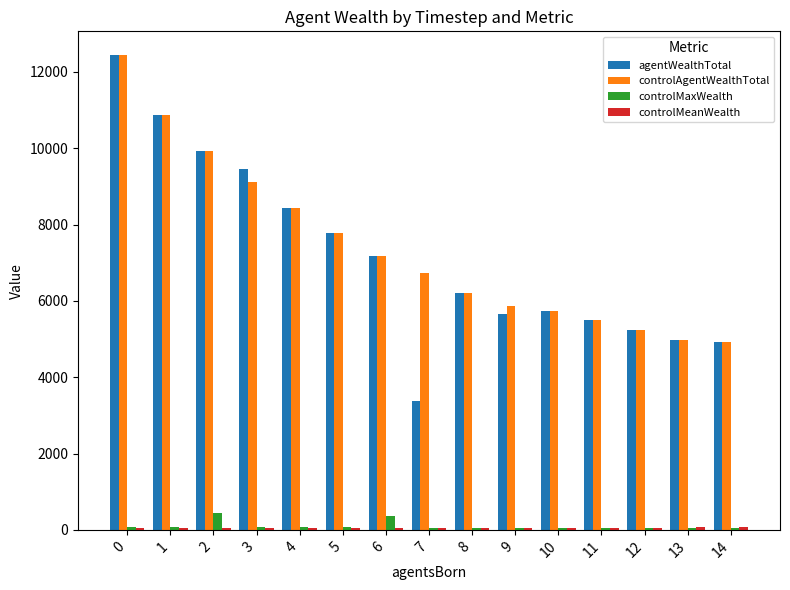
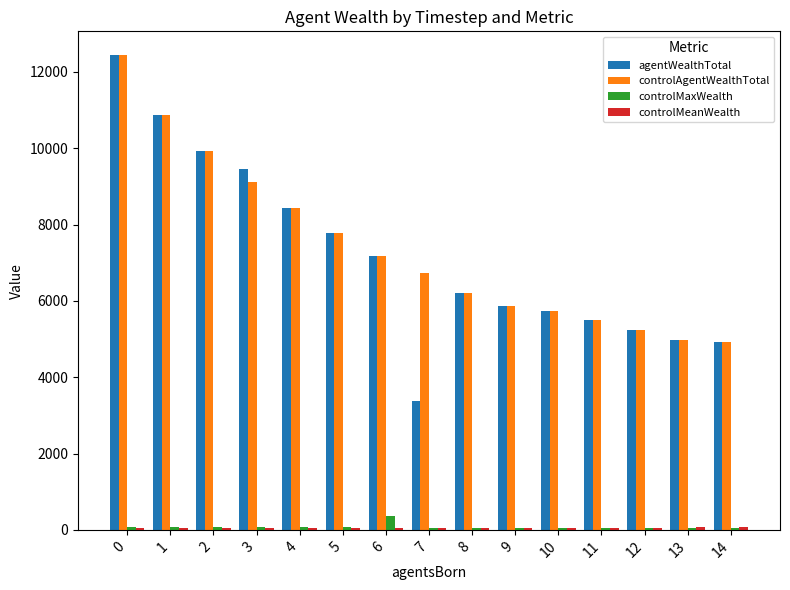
controlMaxWealth, 2: 400 -> 100
agentWealthTotal, 9: 5700 -> 5900
